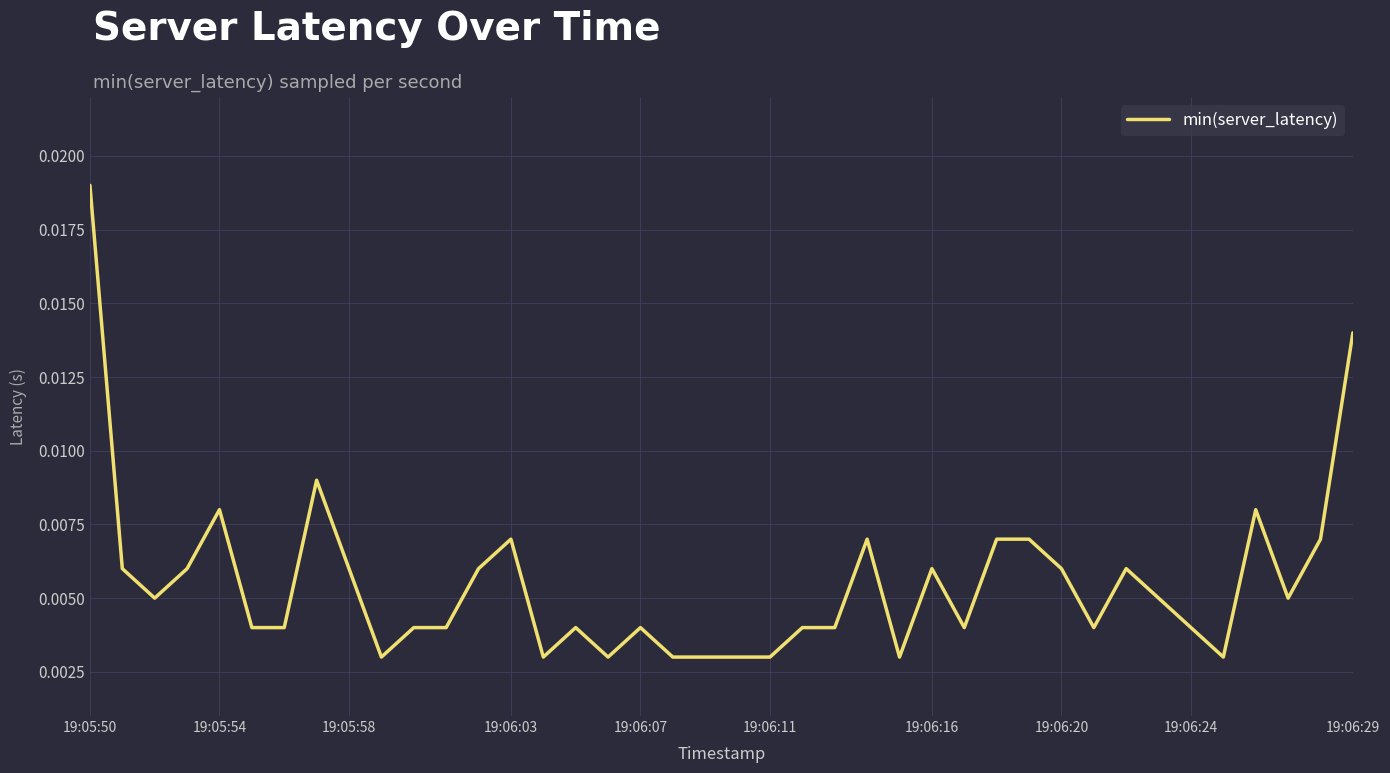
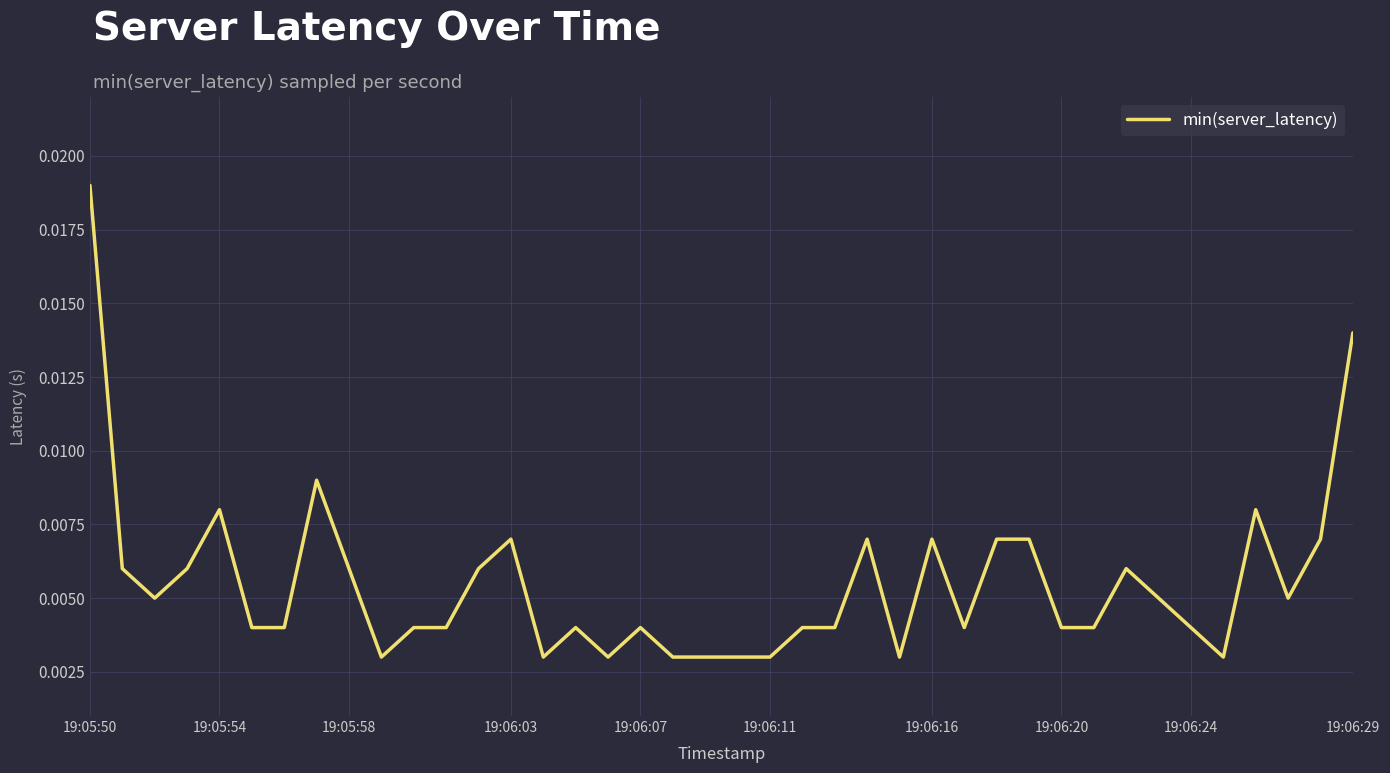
19:06:16: 0.006 -> 0.007
19:06:20: 0.006 -> 0.004
